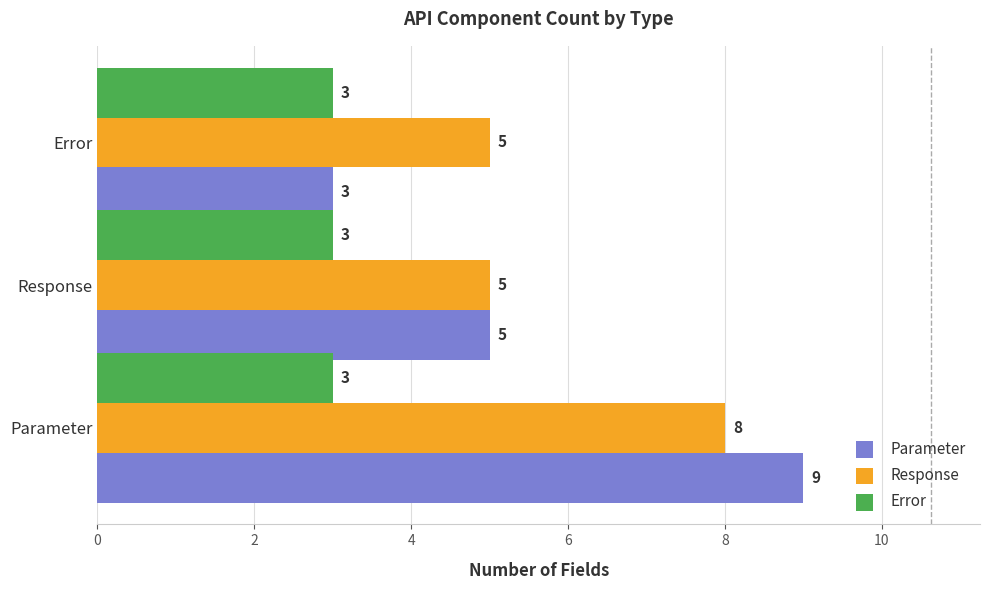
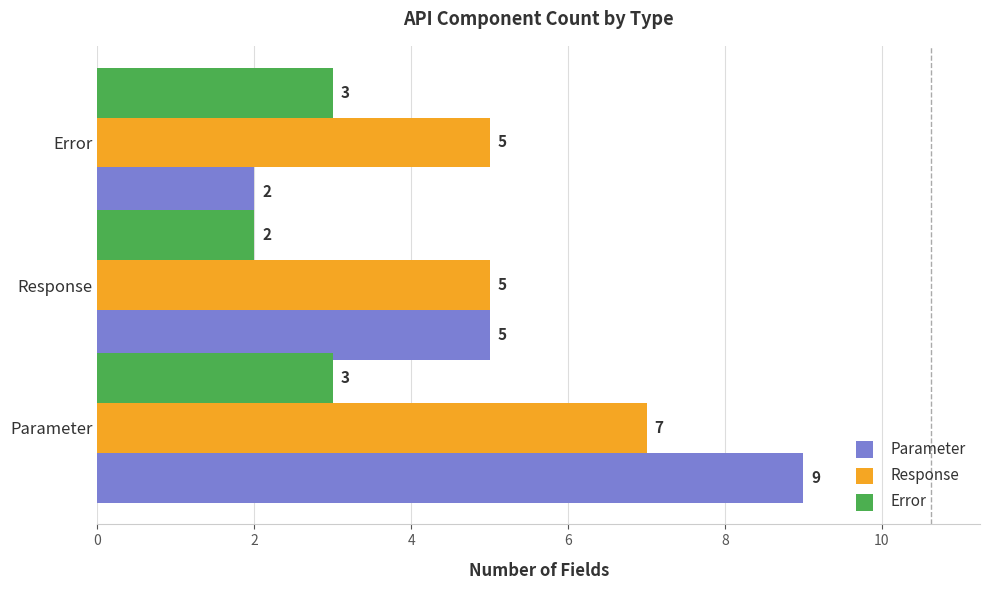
Parameter, Error: 3 -> 2
Error, Response: 3 -> 2
Response, Parameter: 8 -> 7
